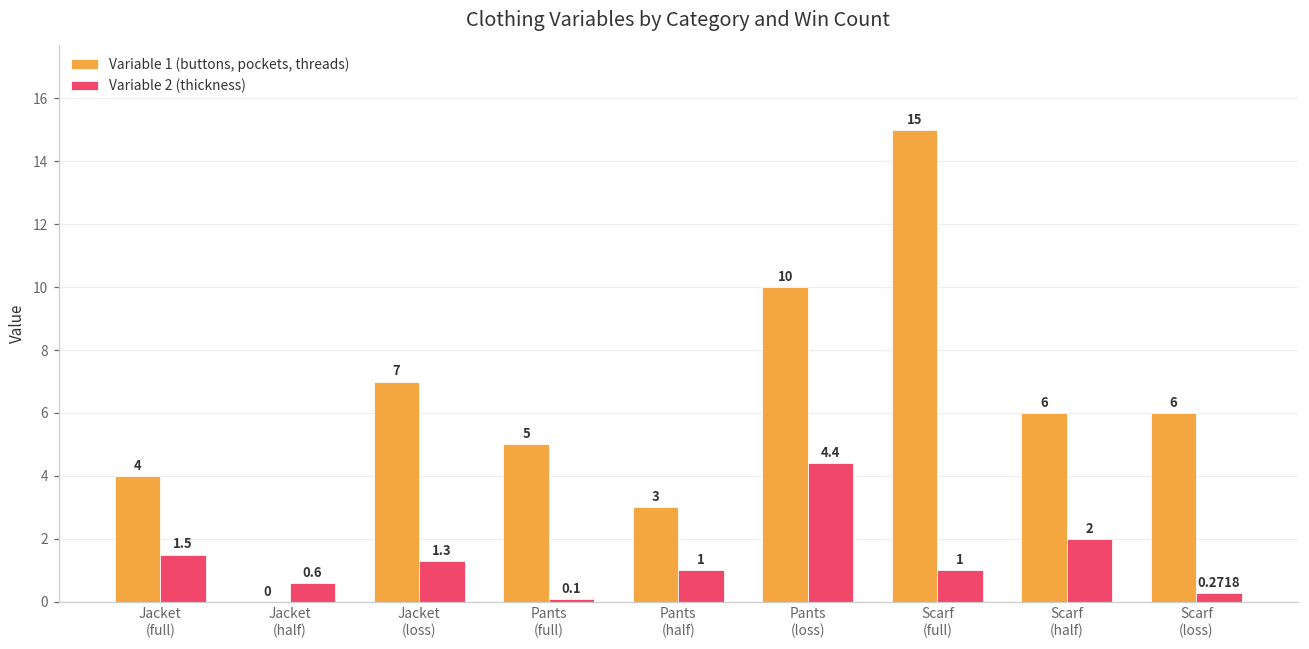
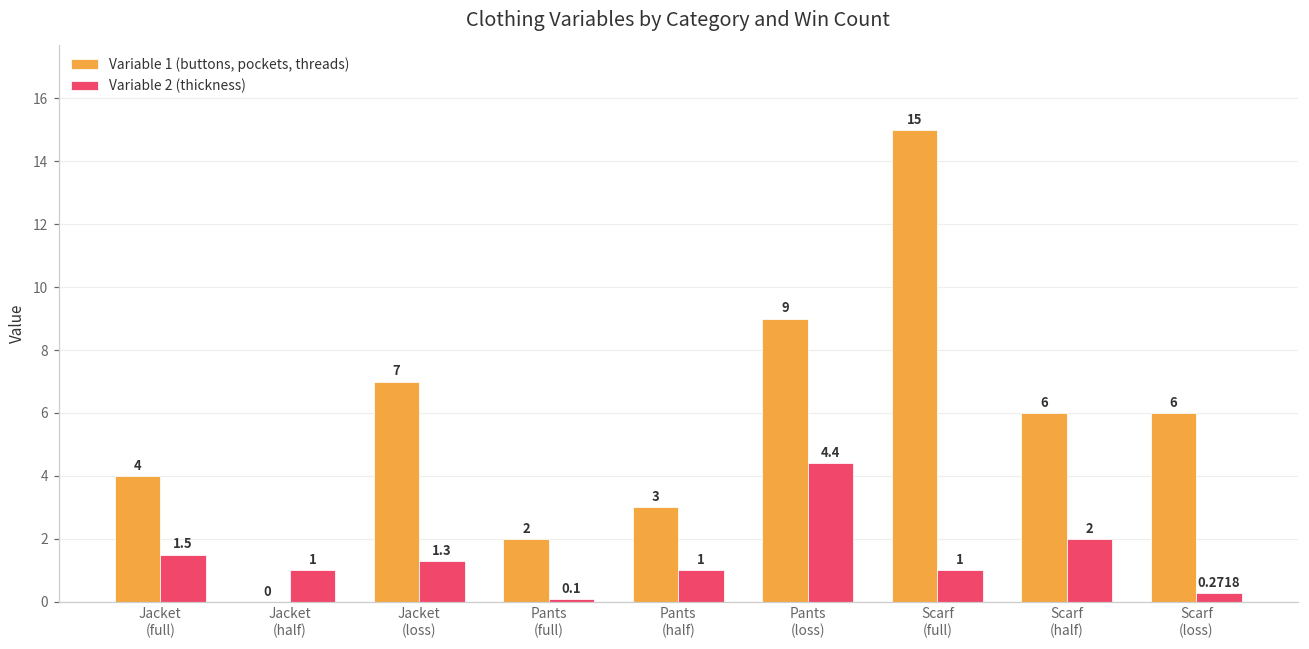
Variable 2 (thickness), Jacket (half): 0.6 -> 1
Variable 1 (buttons, pockets, threads), Pants (full): 5 -> 2
Variable 1 (buttons, pockets, threads), Pants (loss): 10 -> 9
